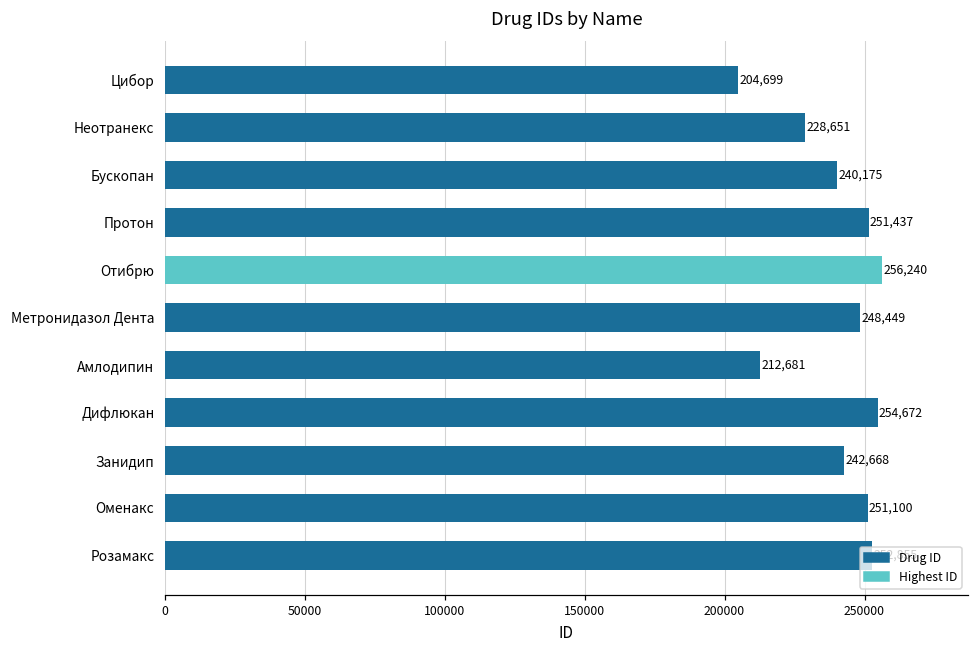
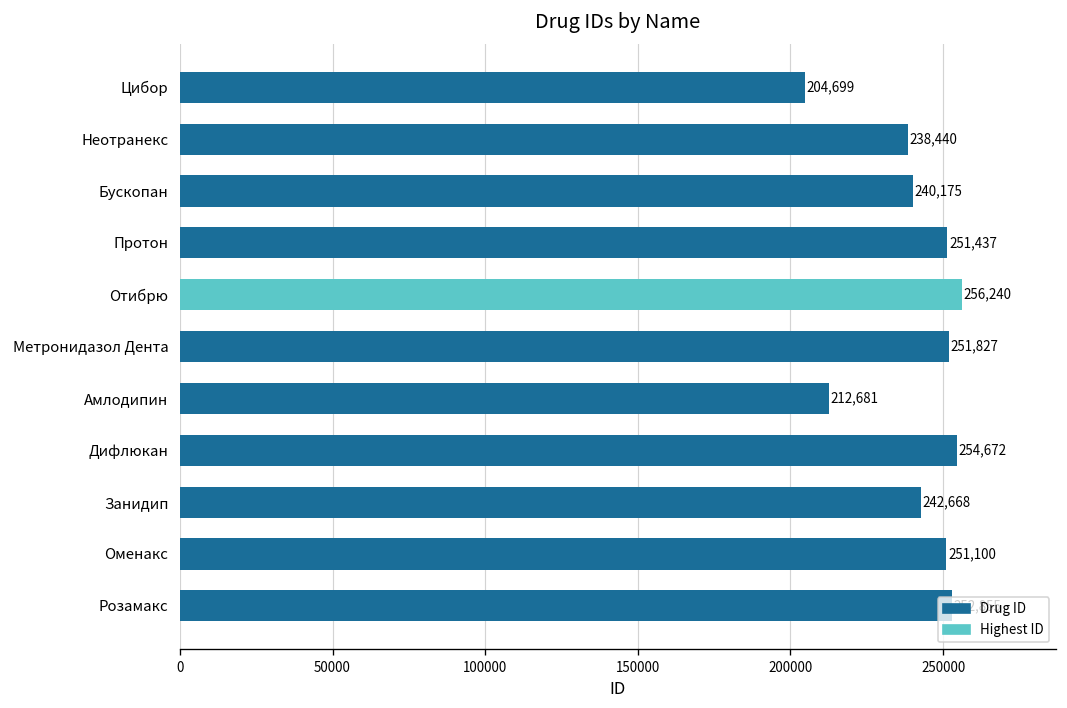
Неотранекс: 228,651 -> 238,440
Метронидазол Дента: 248,449 -> 251,827
